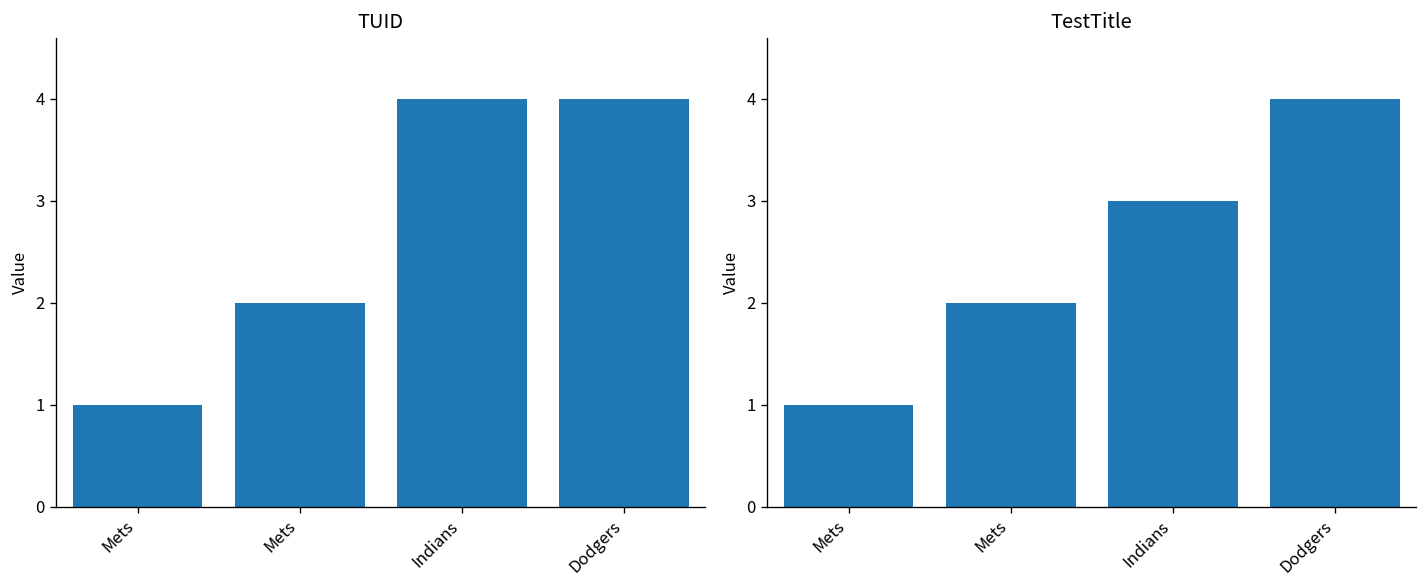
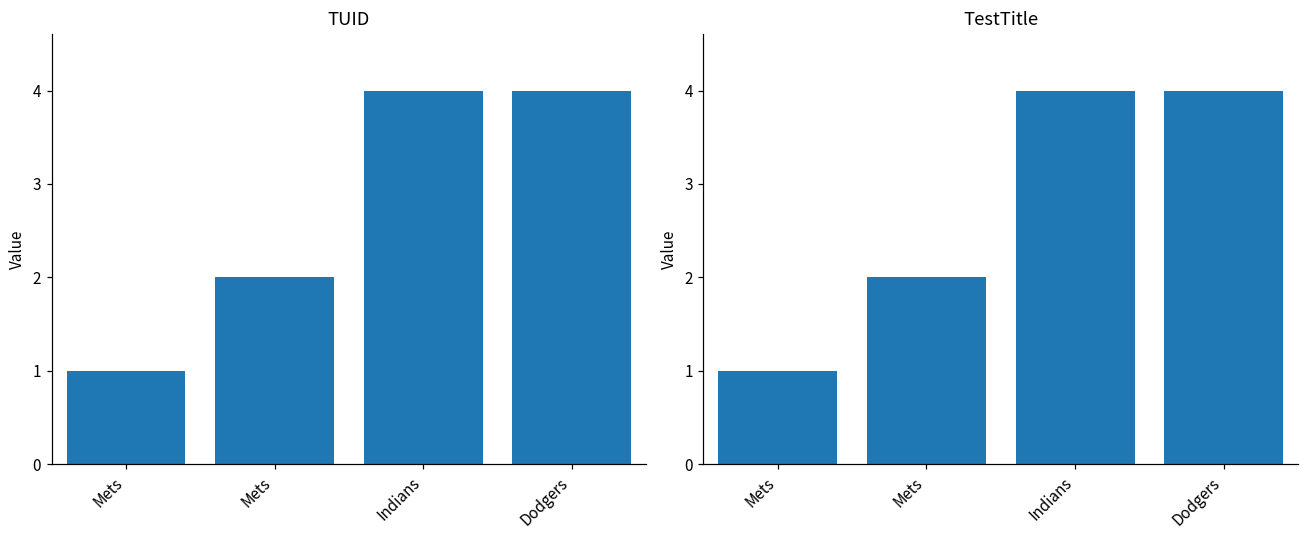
TestTitle, Indians: 3 -> 4
